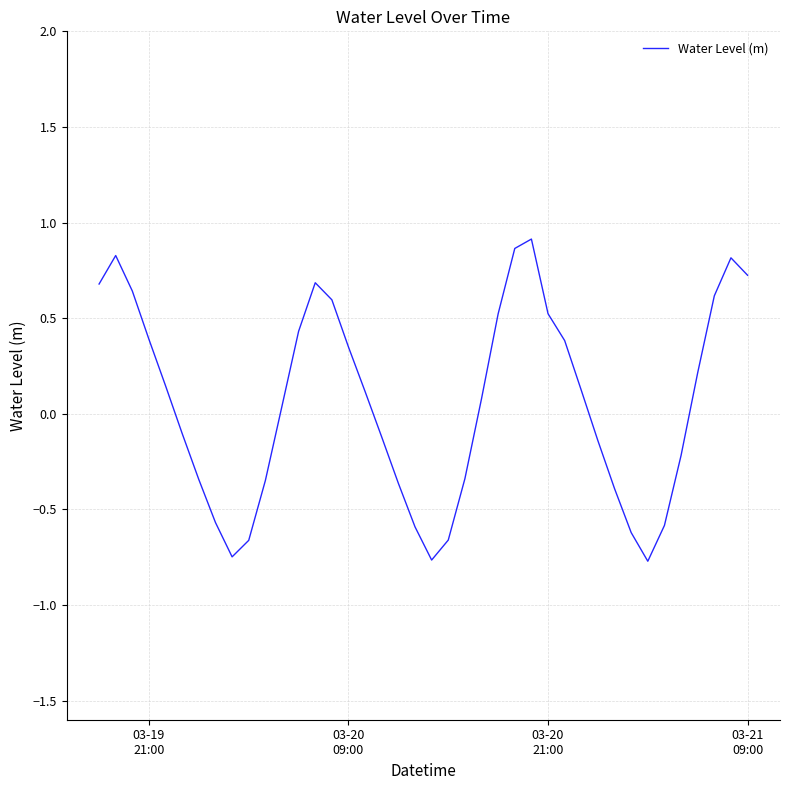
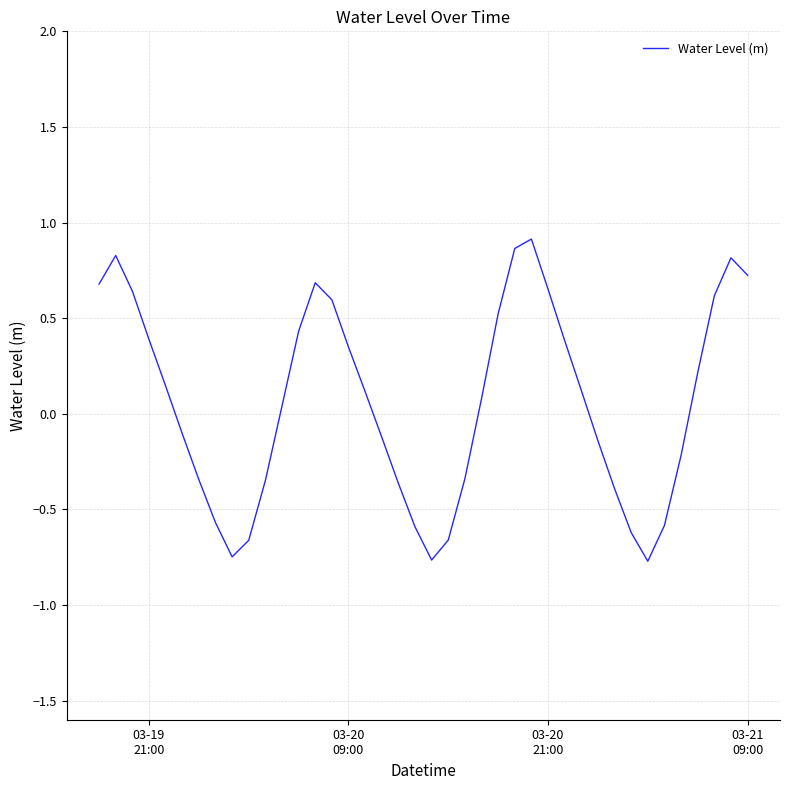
03-20 21:00: 0.52 -> 0.65
